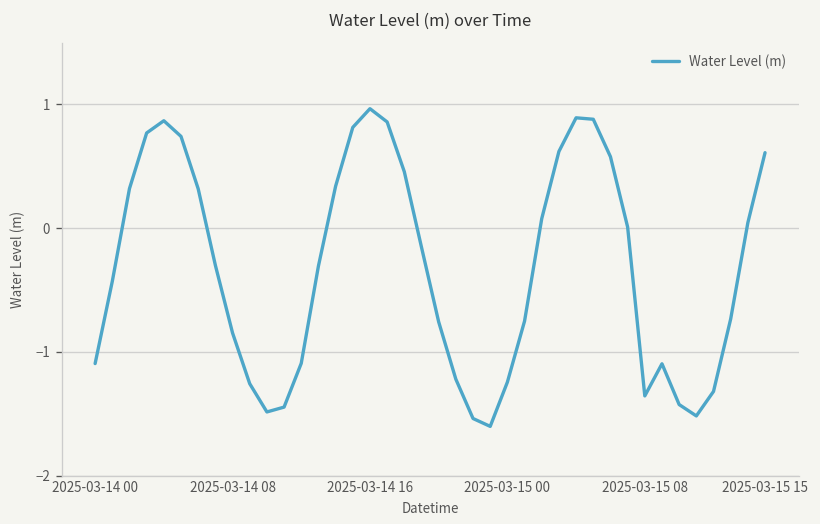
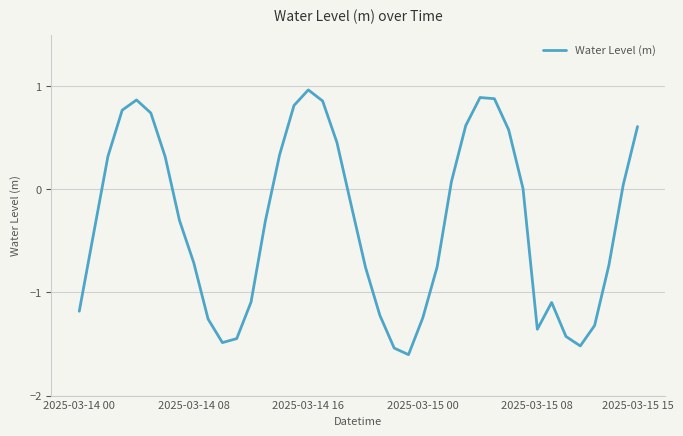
2025-03-14 00: -1.10 -> -1.18
2025-03-14 08: -0.85 -> -0.71
